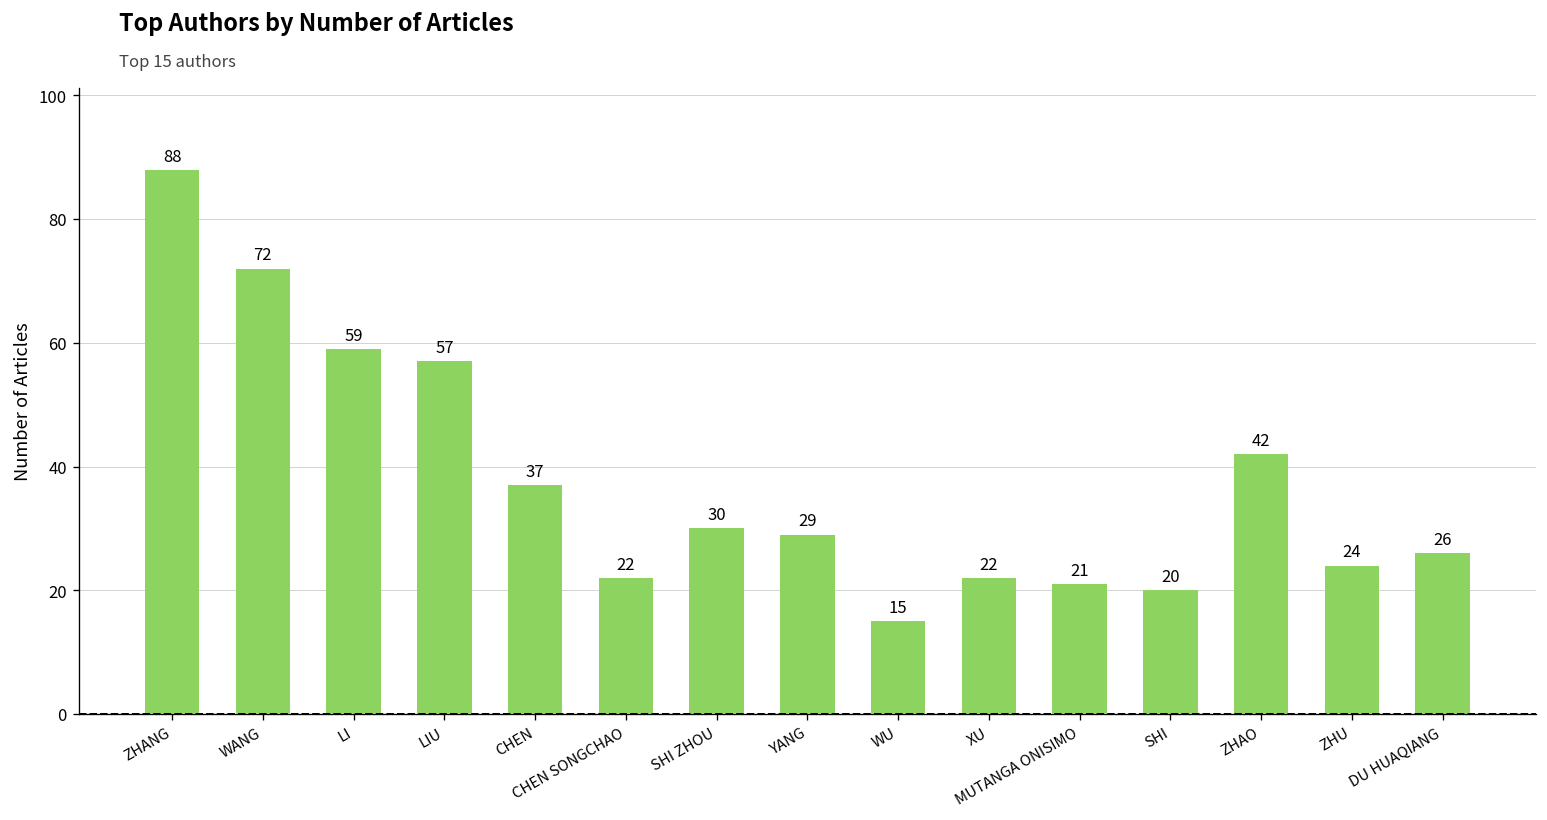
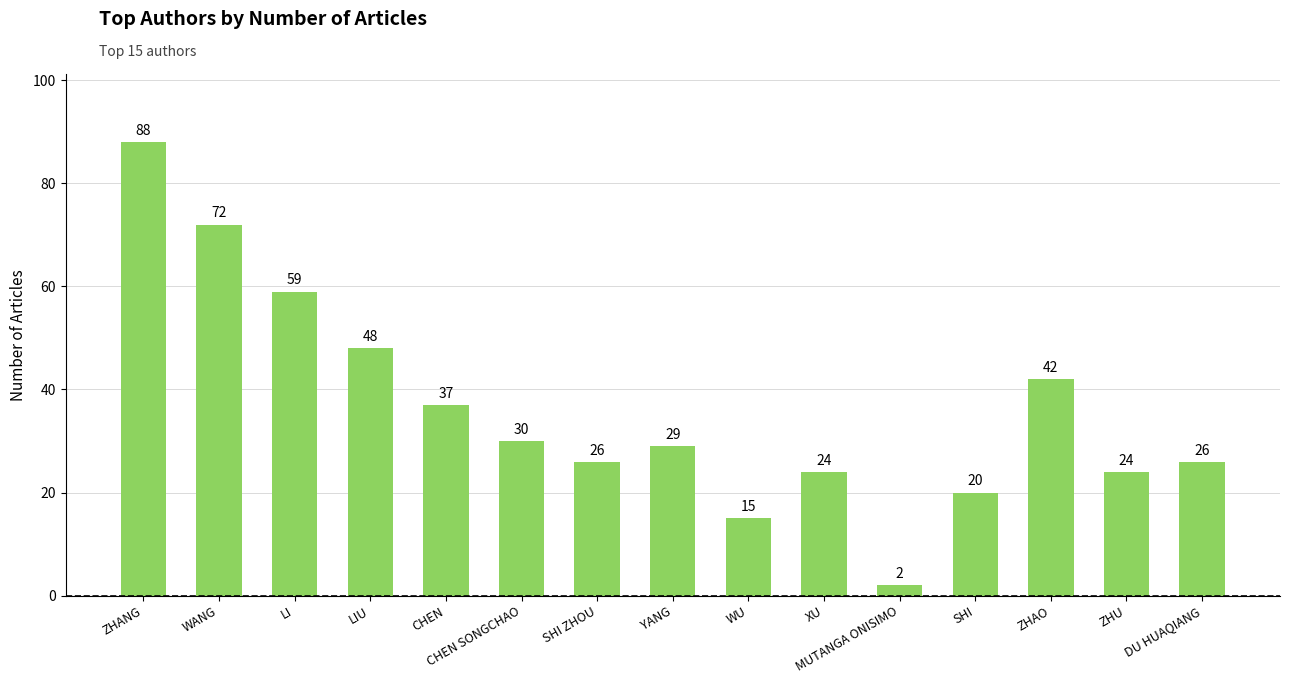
LIU: 57 -> 48
CHEN SONGCHAO: 22 -> 30
SHI ZHOU: 30 -> 26
XU: 22 -> 24
MUTANGA ONISIMO: 21 -> 2
